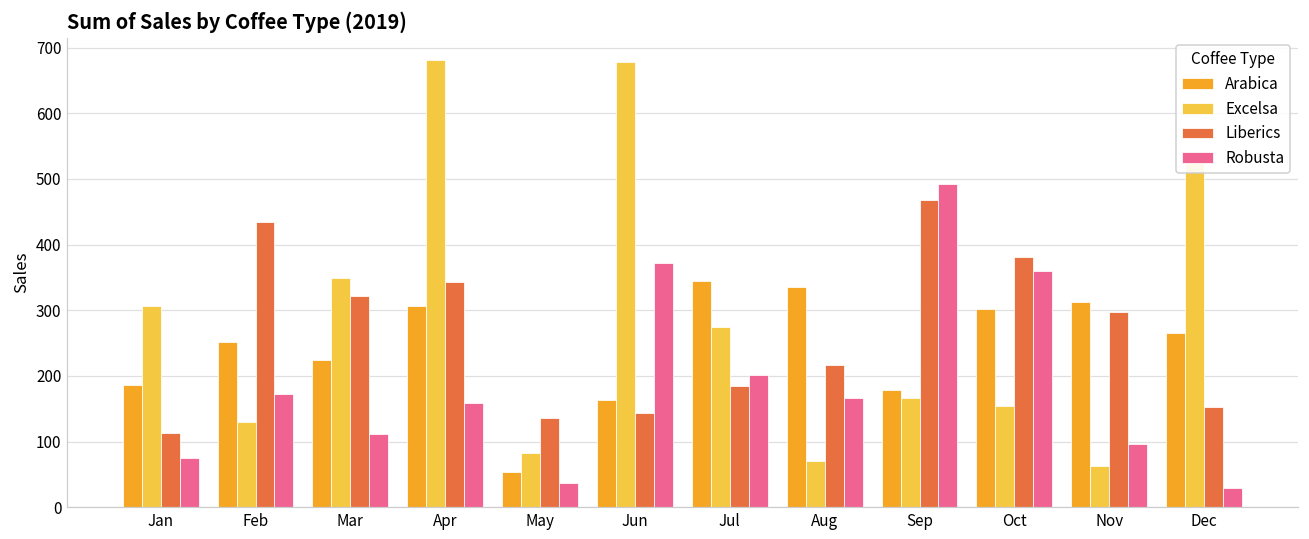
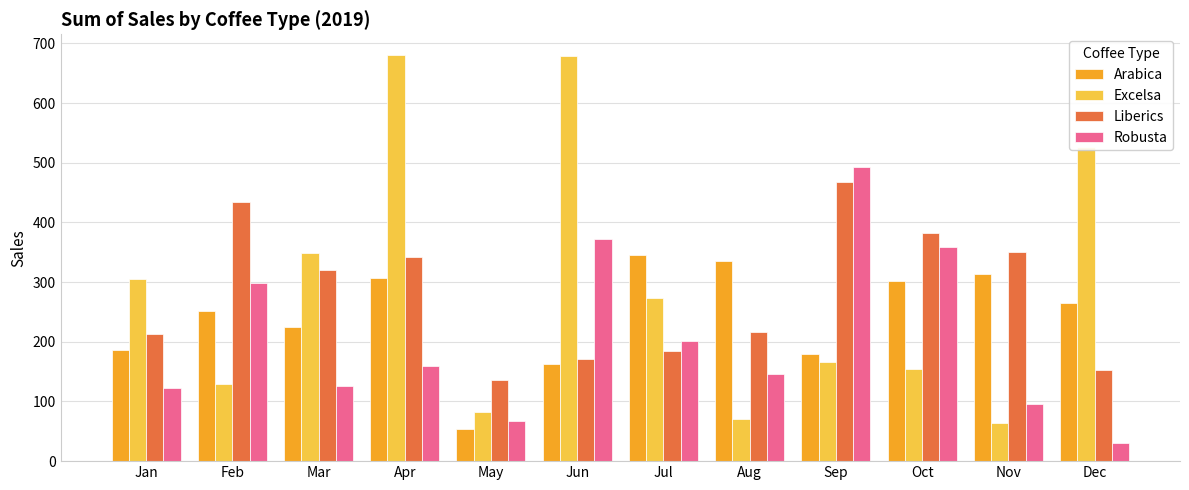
Liberics, Jan: 110 -> 210
Robusta, Jan: 70 -> 120
Robusta, Feb: 170 -> 300
Robusta, Mar: 110 -> 130
Robusta, May: 40 -> 70
Liberics, Jun: 140 -> 170
Robusta, Aug: 170 -> 150
Liberics, Nov: 300 -> 350
